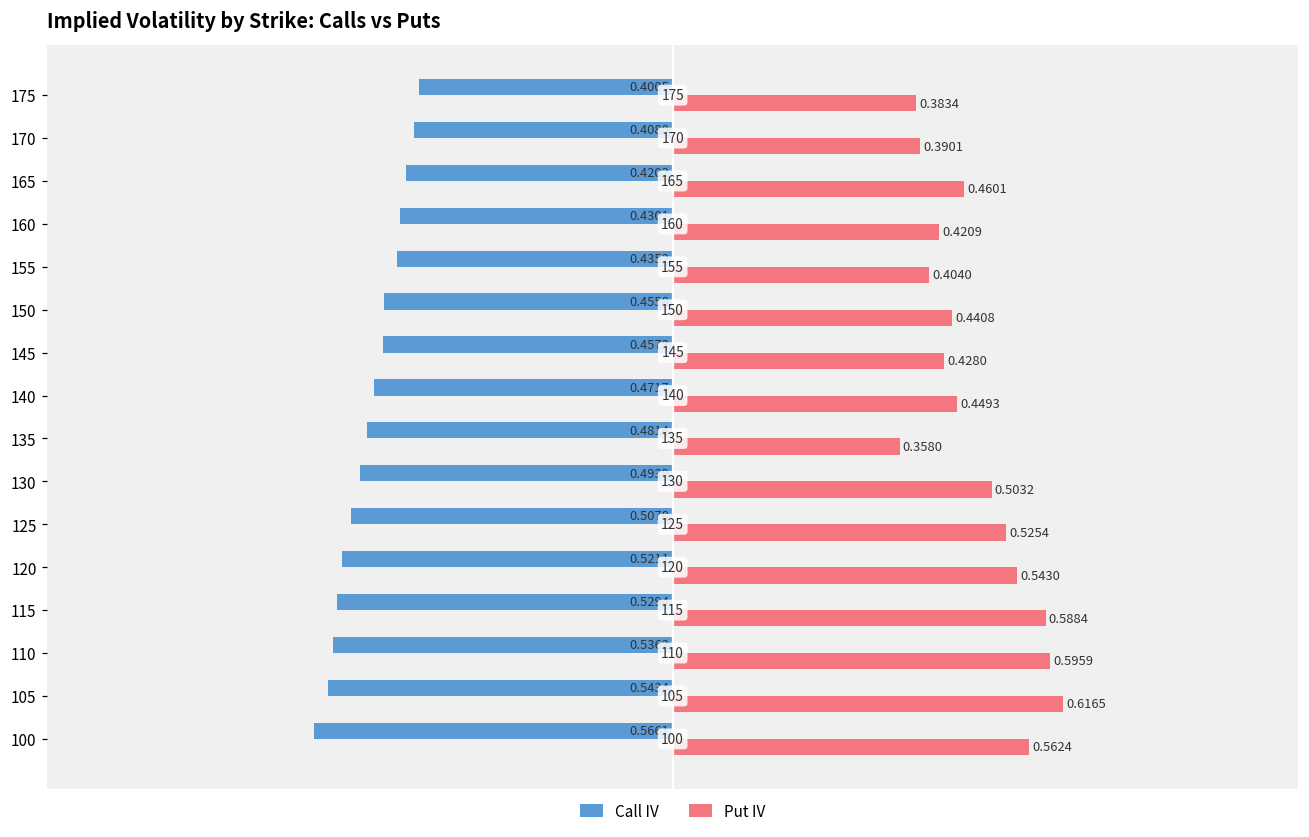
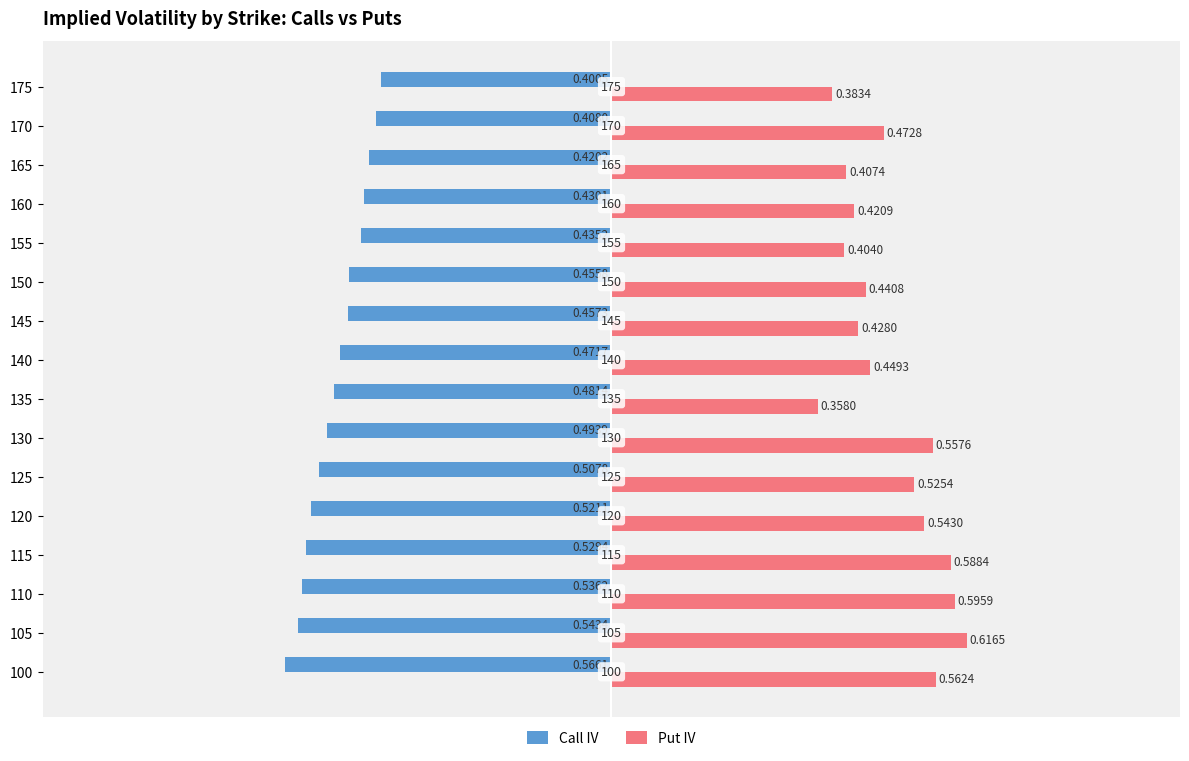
Put IV, 170: 0.3901 -> 0.4728
Put IV, 165: 0.4601 -> 0.4074
Put IV, 130: 0.5032 -> 0.5576
